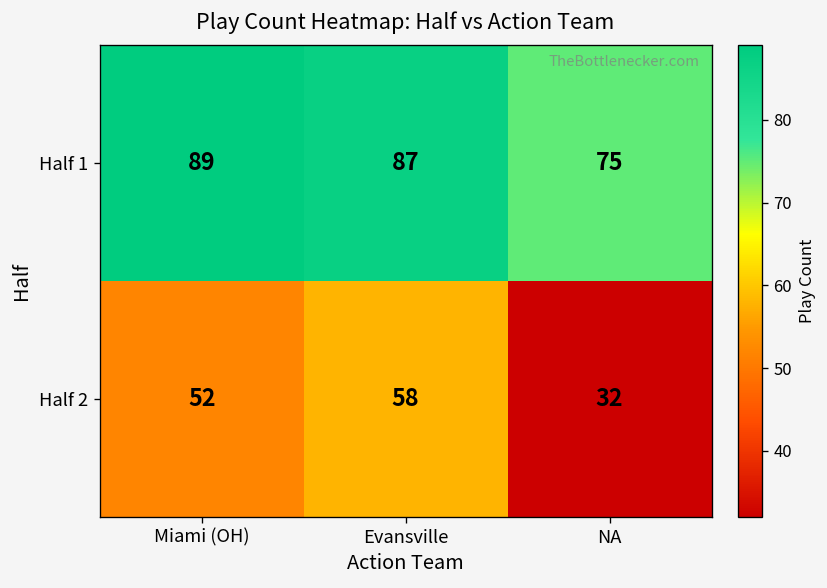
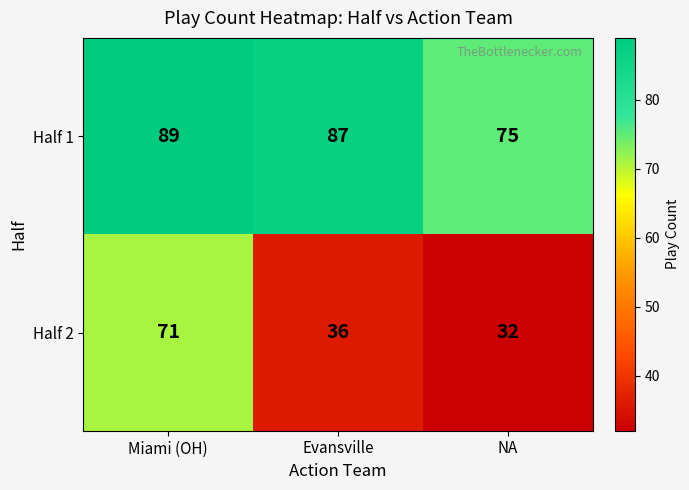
Half 2, Miami (OH): 52 -> 71
Half 2, Evansville: 58 -> 36
